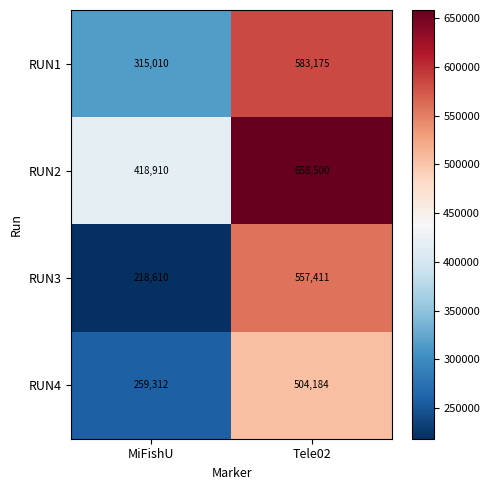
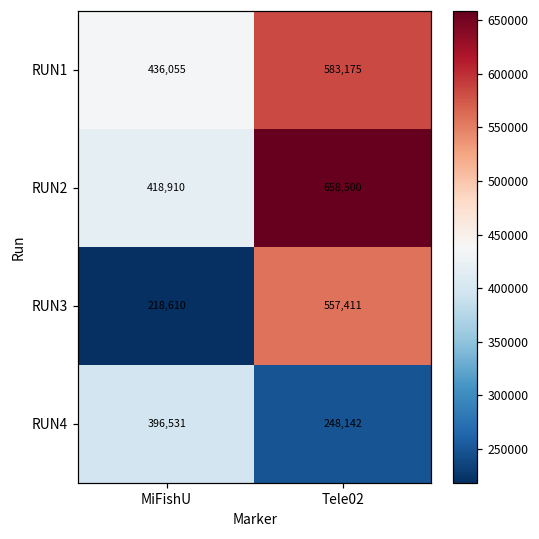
RUN1, MiFishU: 315,010 -> 436,055
RUN4, MiFishU: 259,312 -> 396,531
RUN4, Tele02: 504,184 -> 248,142
